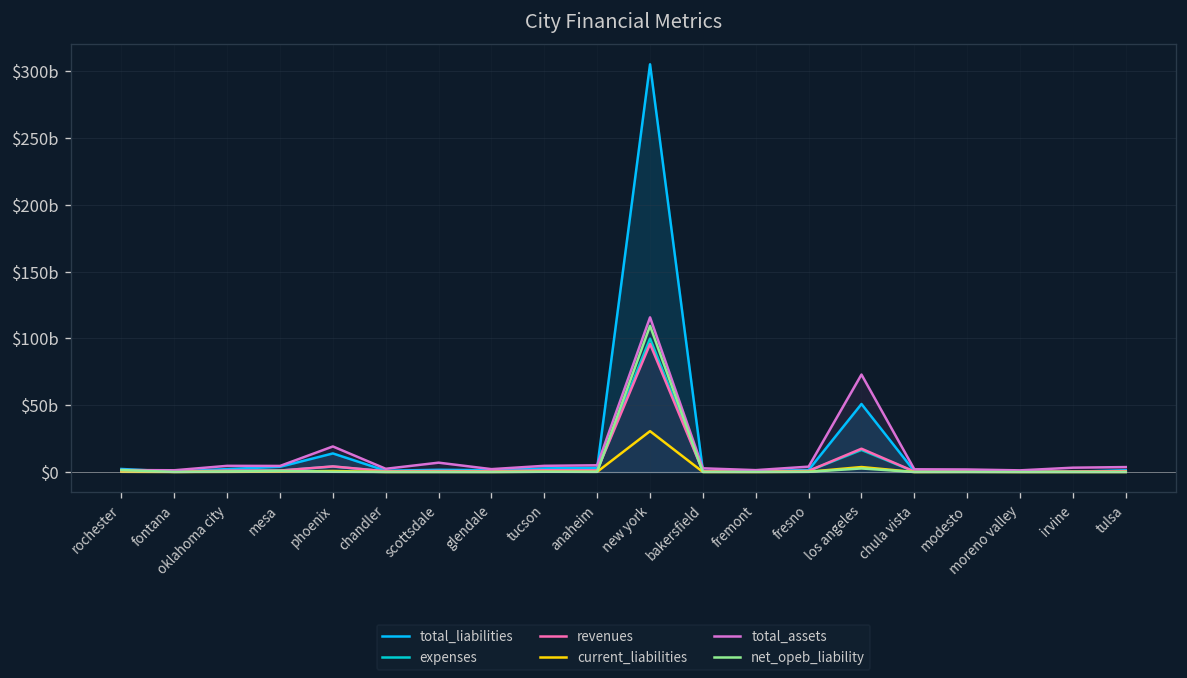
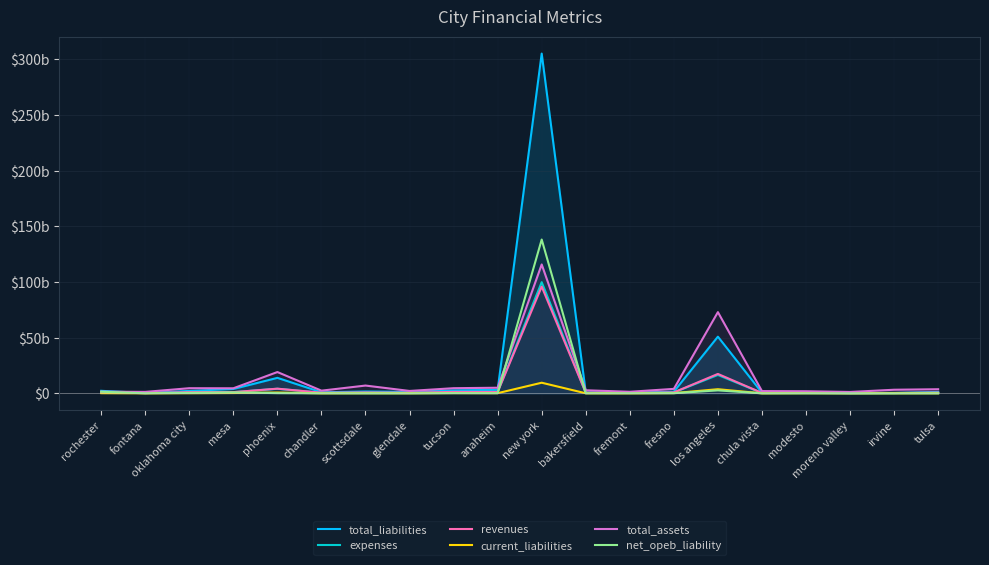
current_liabilities, new york: $31b -> $10b
net_opeb_liability, new york: $109b -> $138b
